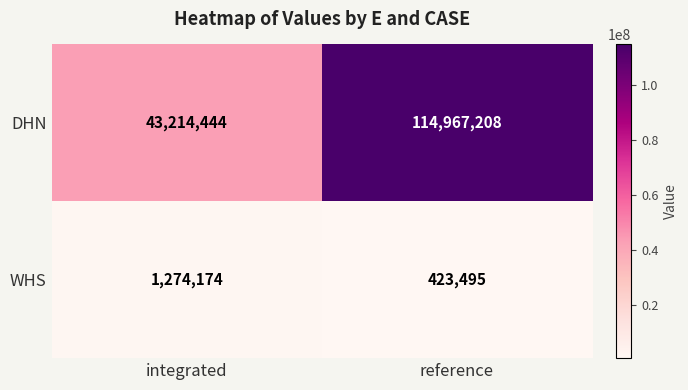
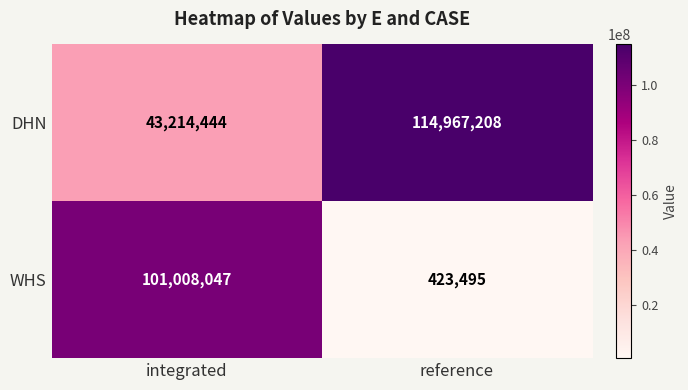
WHS, integrated: 1,274,174 -> 101,008,047
